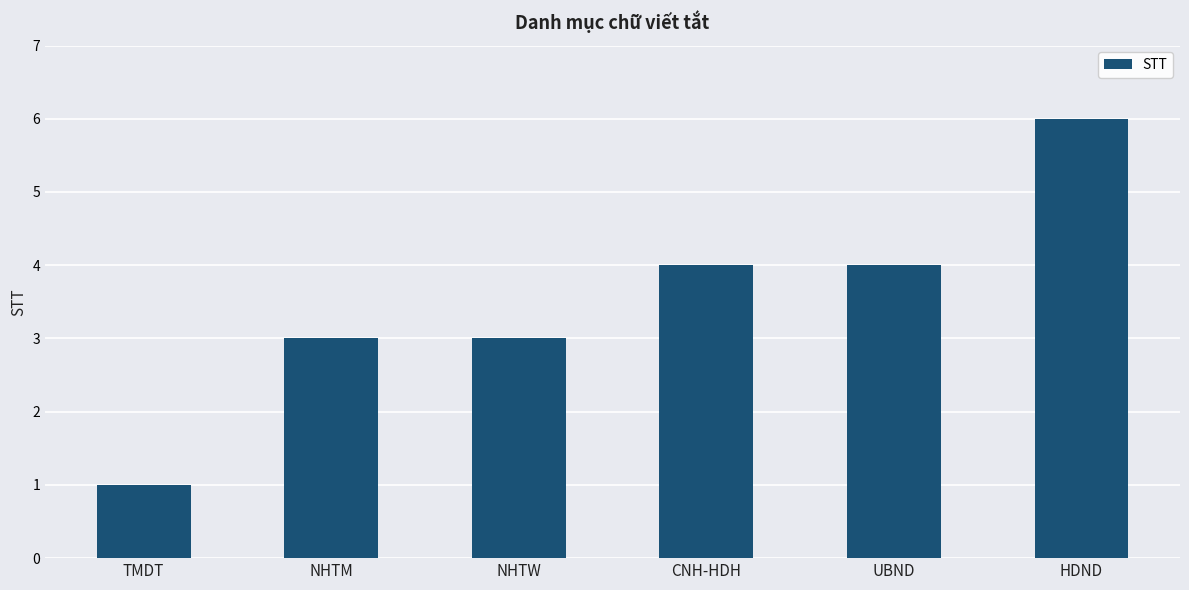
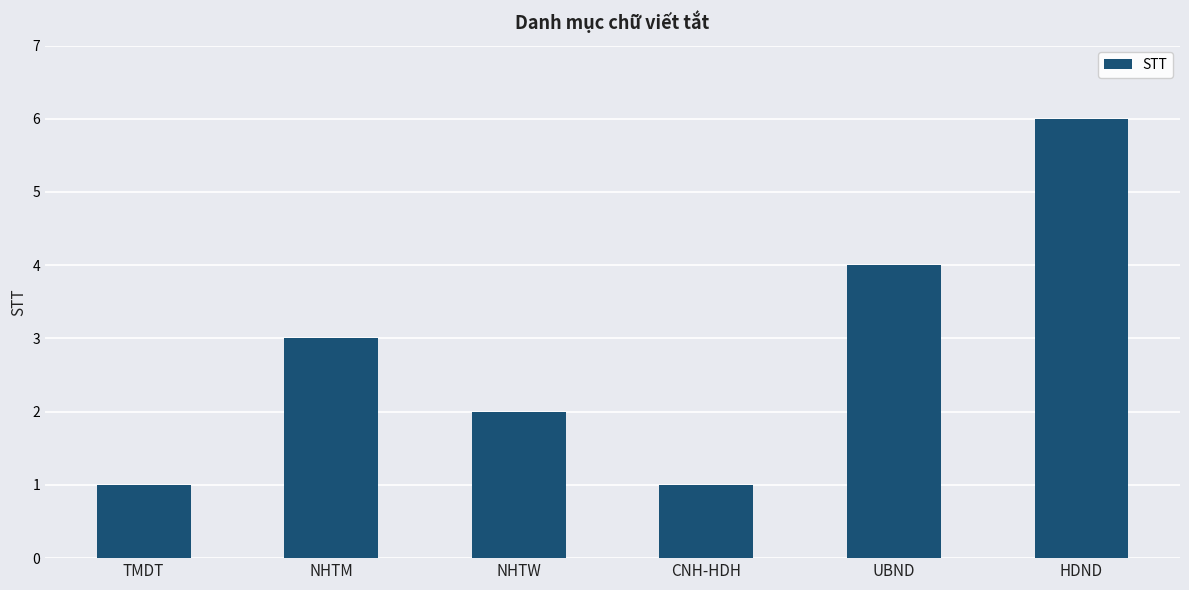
NHTW: 3 -> 2
CNH-HDH: 4 -> 1
